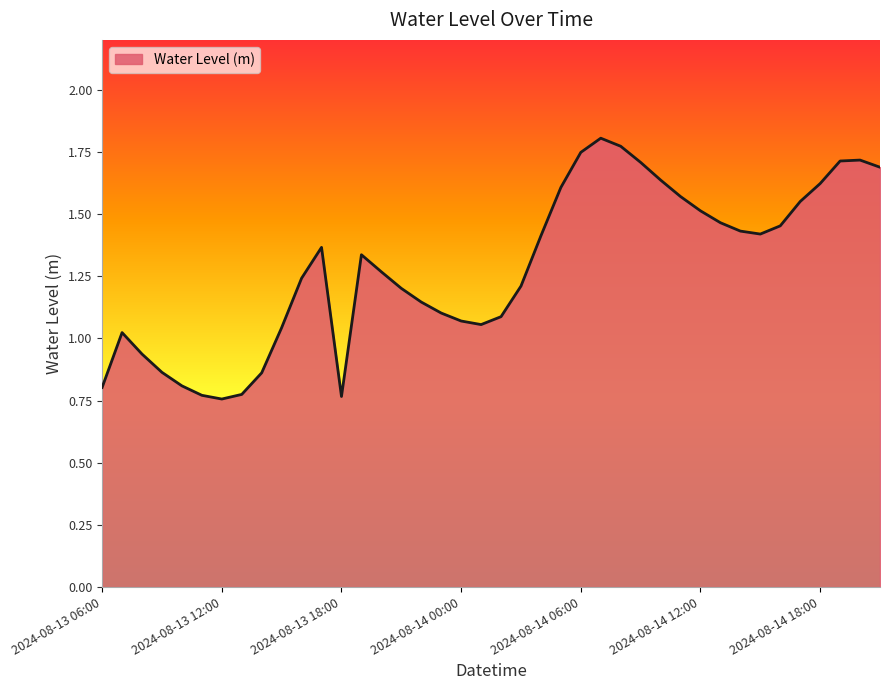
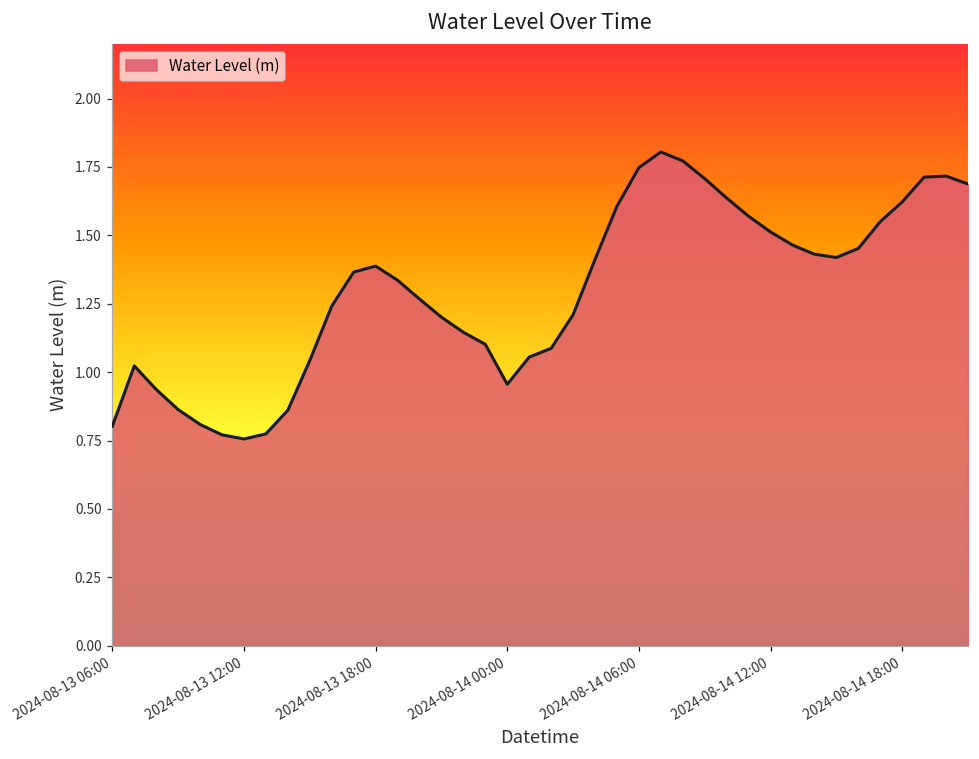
2024-08-13 18:00: 0.77 -> 1.39
2024-08-14 00:00: 1.07 -> 0.96
